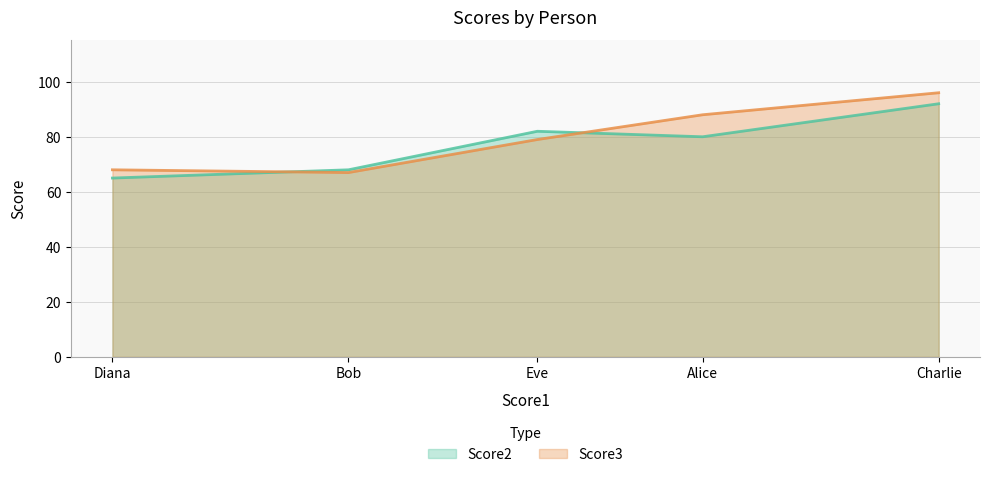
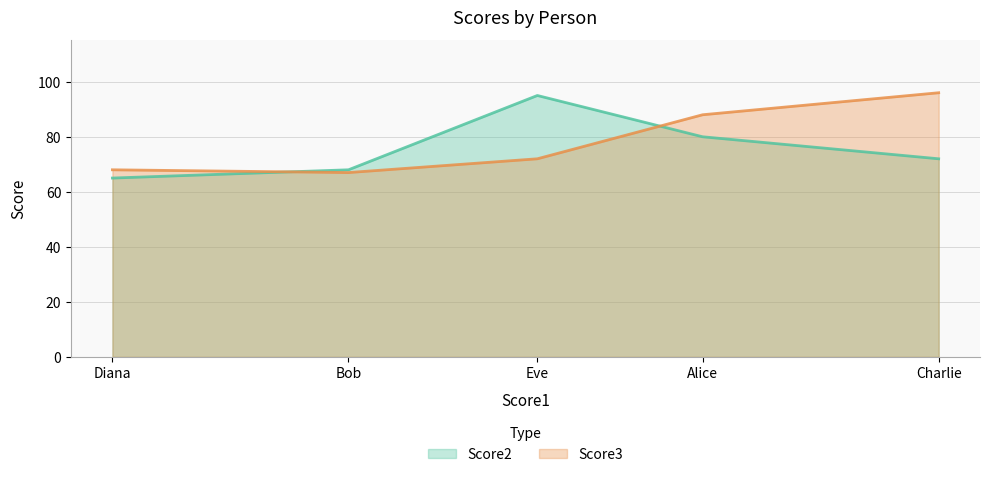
Score2, Eve: 82 -> 95
Score3, Eve: 79 -> 72
Score2, Charlie: 92 -> 72
